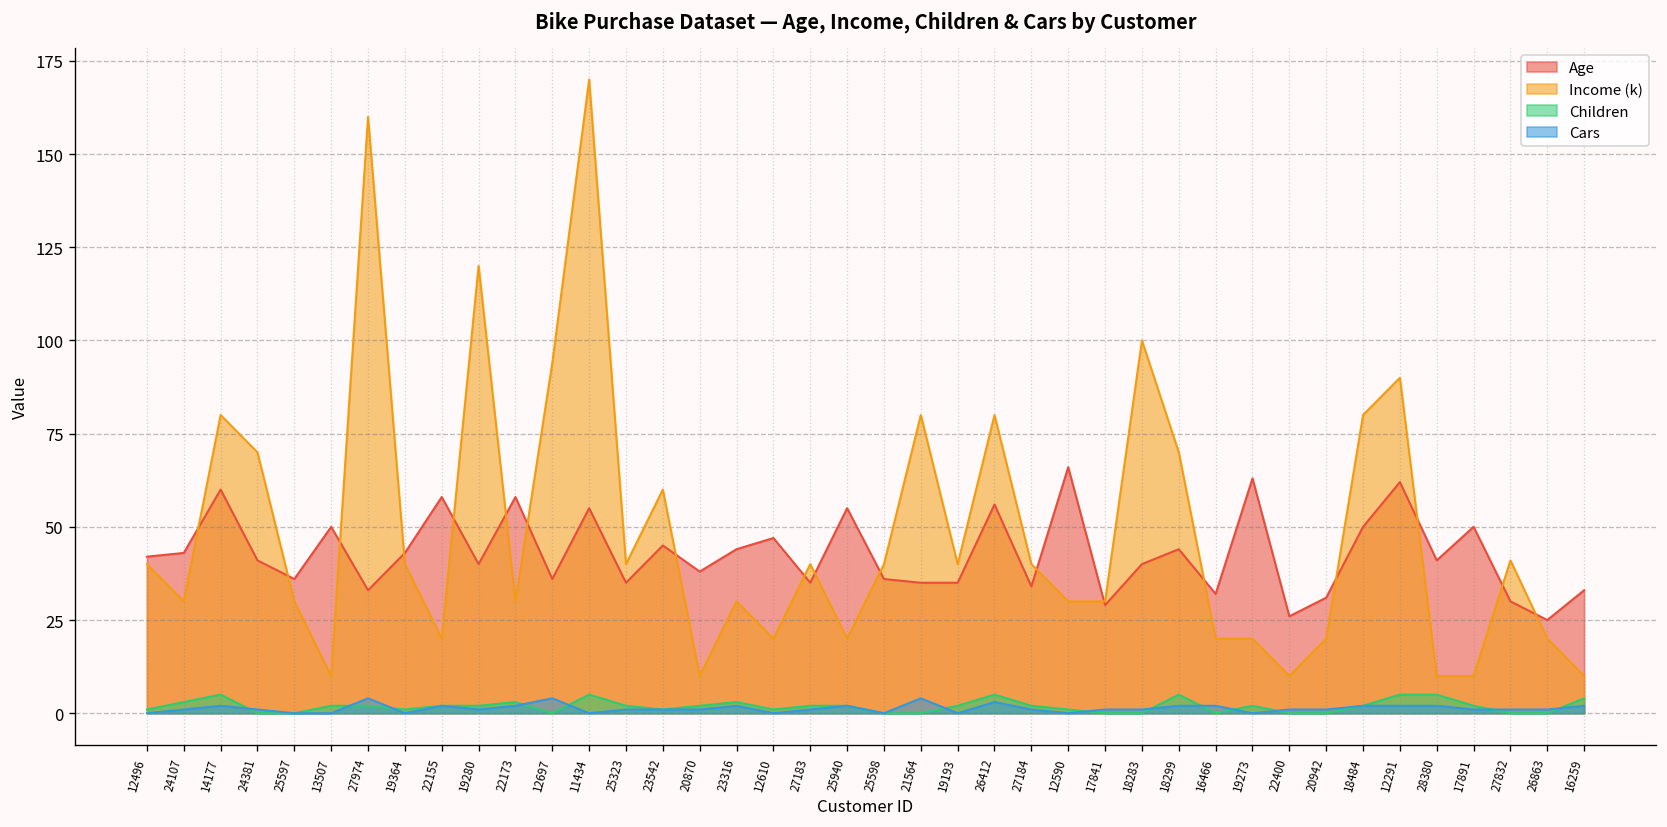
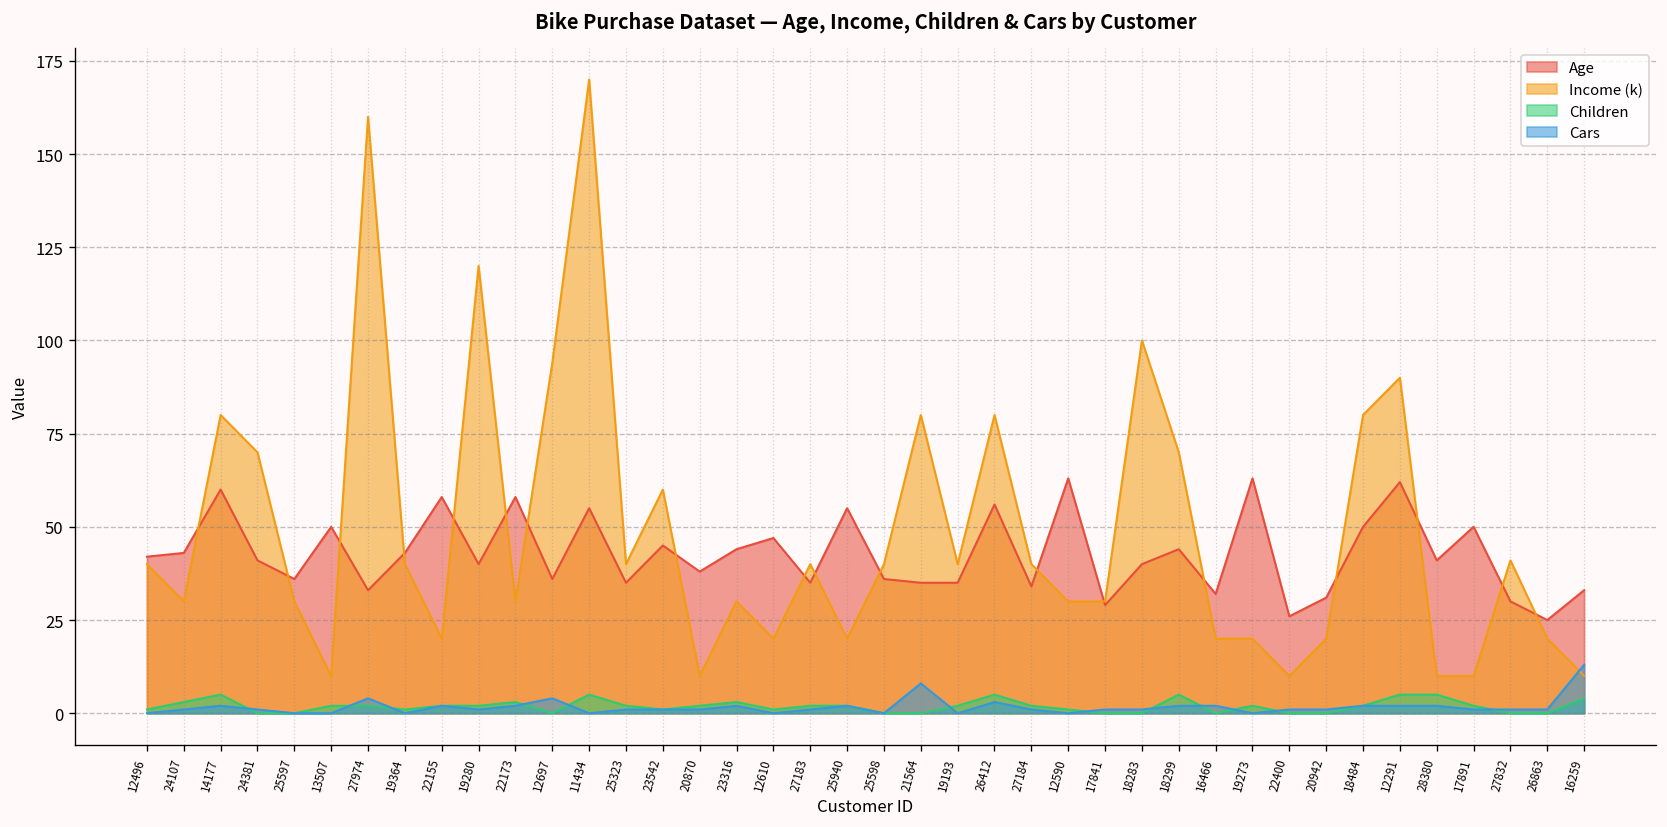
Cars, 21564: 4 -> 8
Age, 12590: 66 -> 63
Cars, 16259: 2 -> 13
